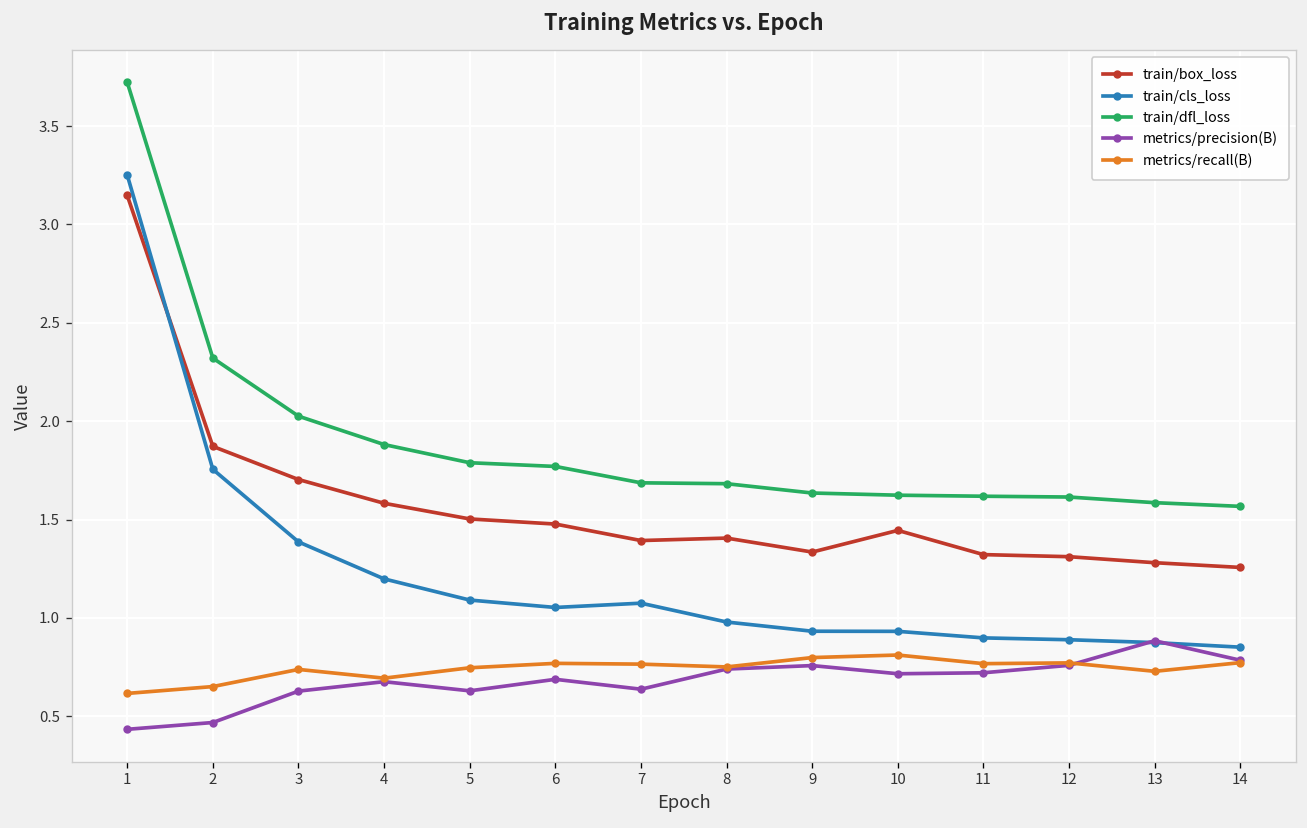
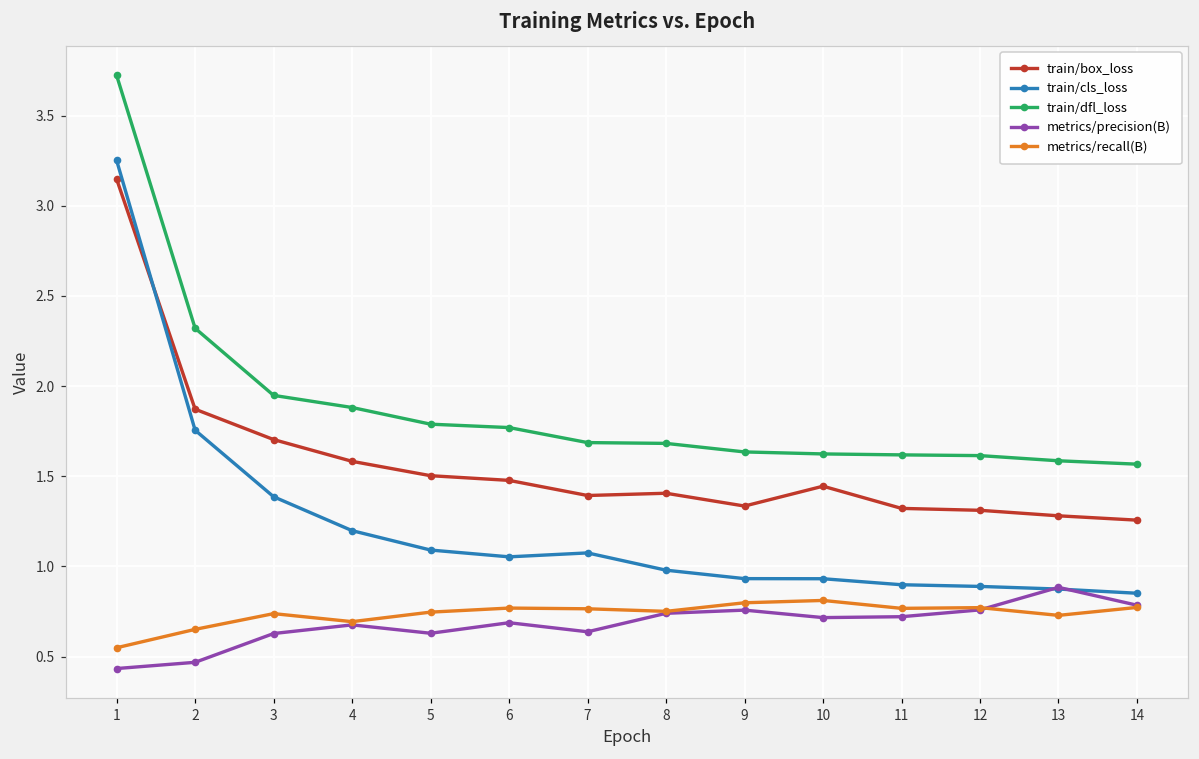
metrics/recall(B), 1: 0.62 -> 0.55
train/dfl_loss, 3: 2.03 -> 1.95
